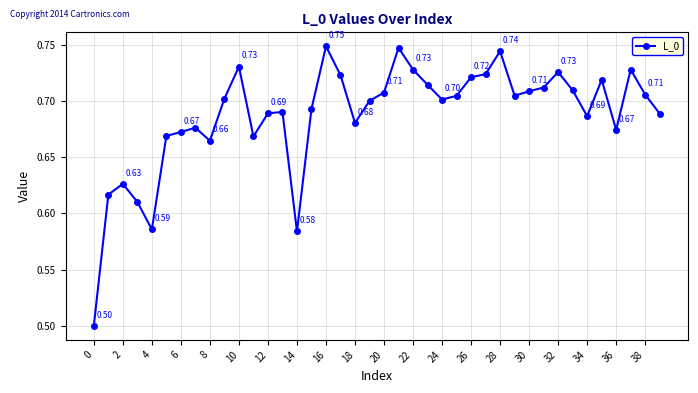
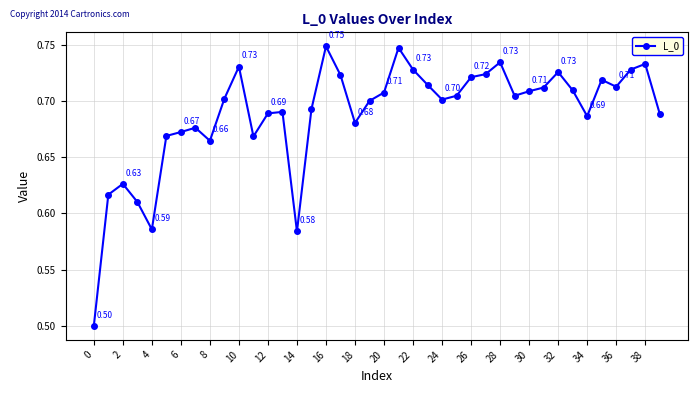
28: 0.74 -> 0.73
36: 0.67 -> 0.71
38: 0.706 -> 0.733
